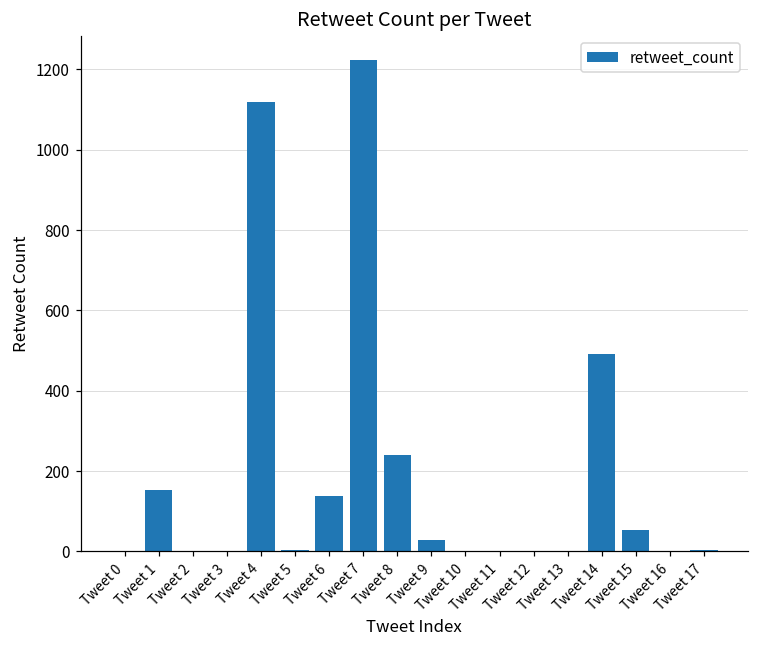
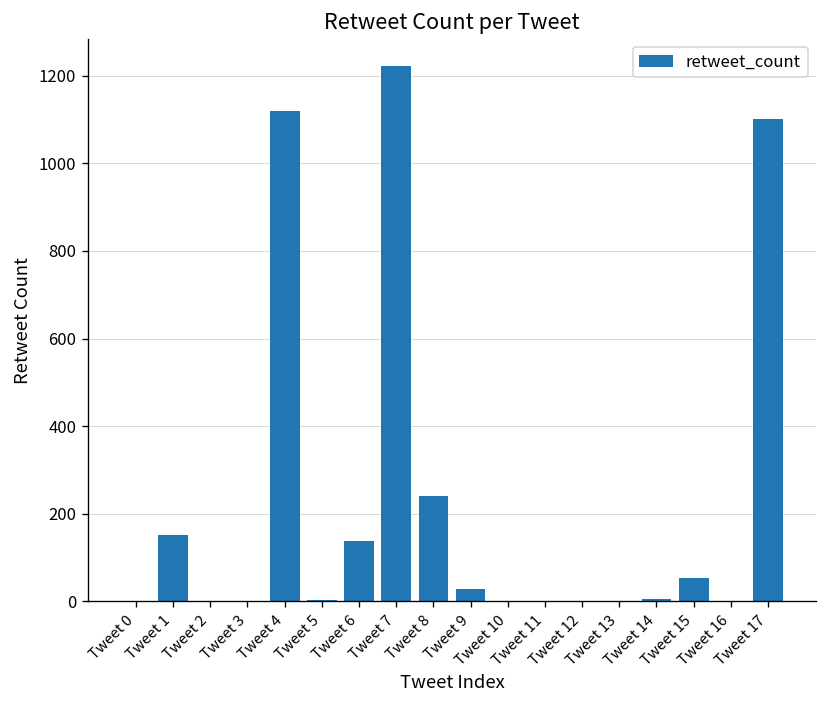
Tweet 14: 490 -> 10
Tweet 17: 0 -> 1100
